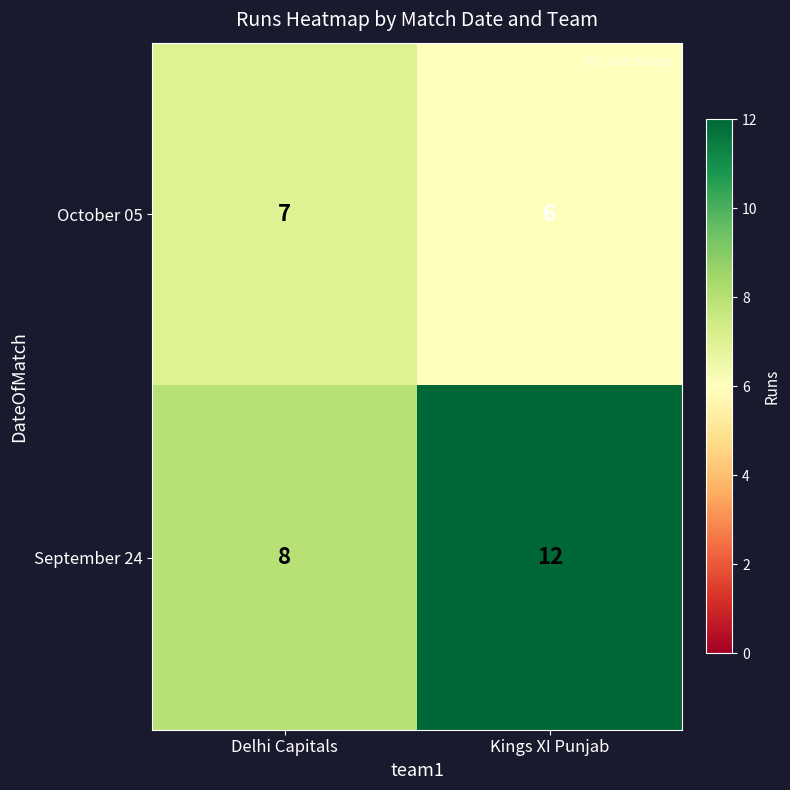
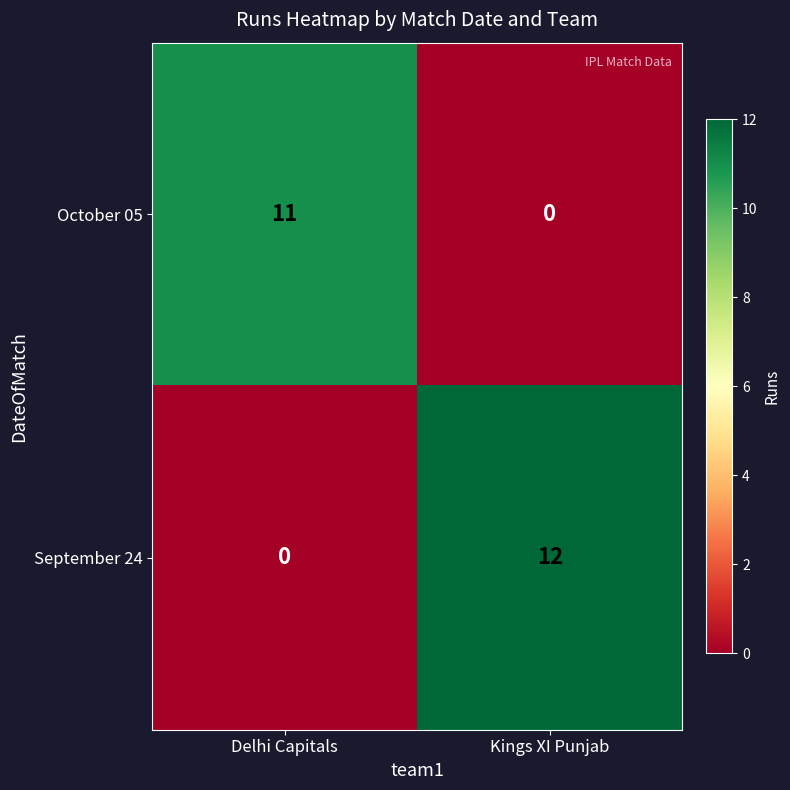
October 05, Delhi Capitals: 7 -> 11
October 05, Kings XI Punjab: 6 -> 0
September 24, Delhi Capitals: 8 -> 0
